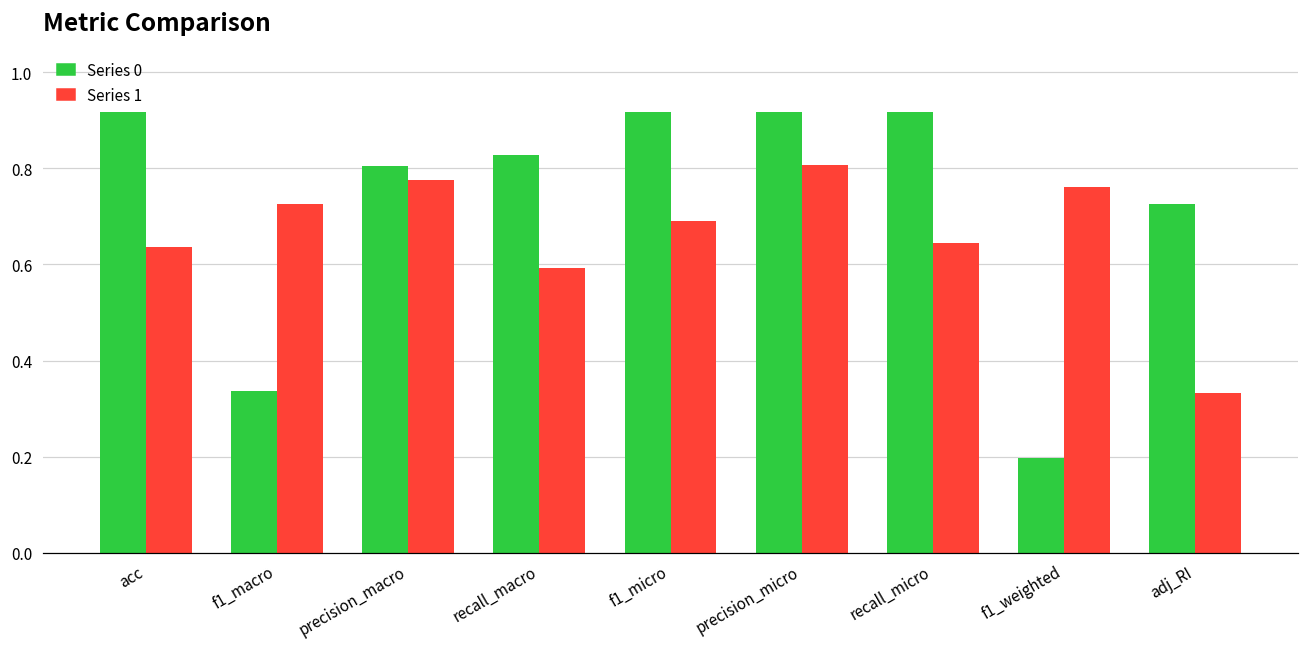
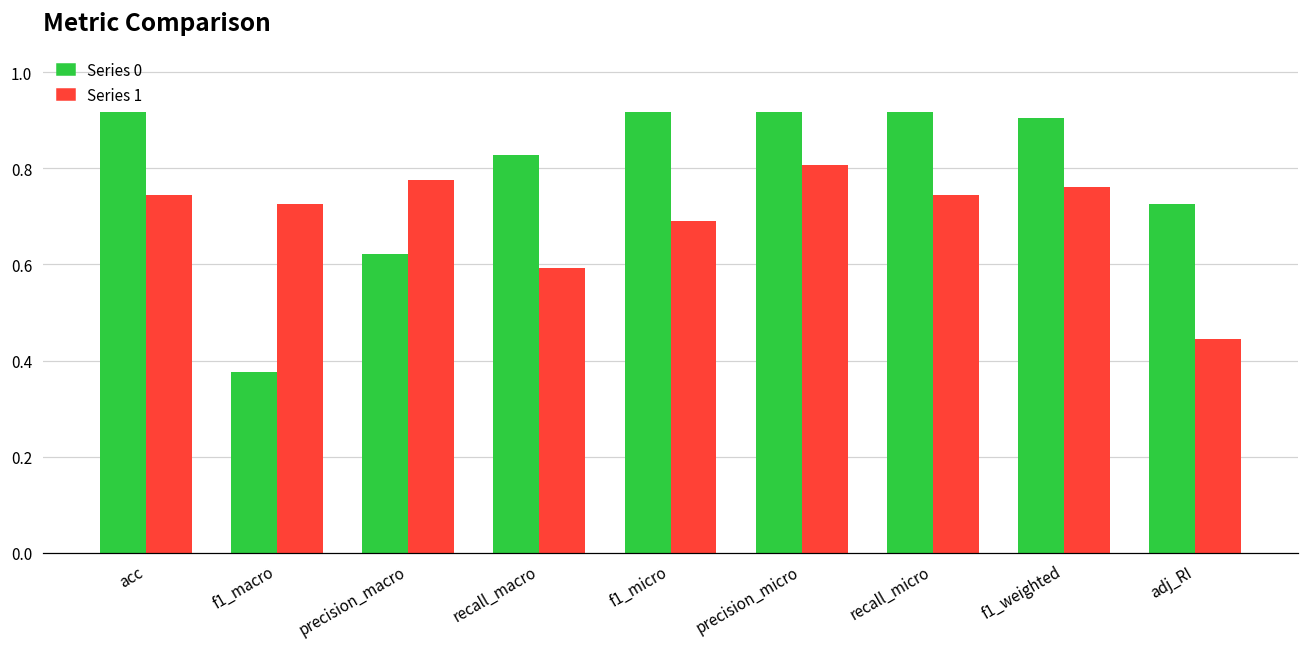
Series 1, acc: 0.64 -> 0.74
Series 0, f1_macro: 0.34 -> 0.38
Series 0, precision_macro: 0.81 -> 0.62
Series 1, recall_micro: 0.64 -> 0.74
Series 0, f1_weighted: 0.20 -> 0.91
Series 1, adj_RI: 0.33 -> 0.45
